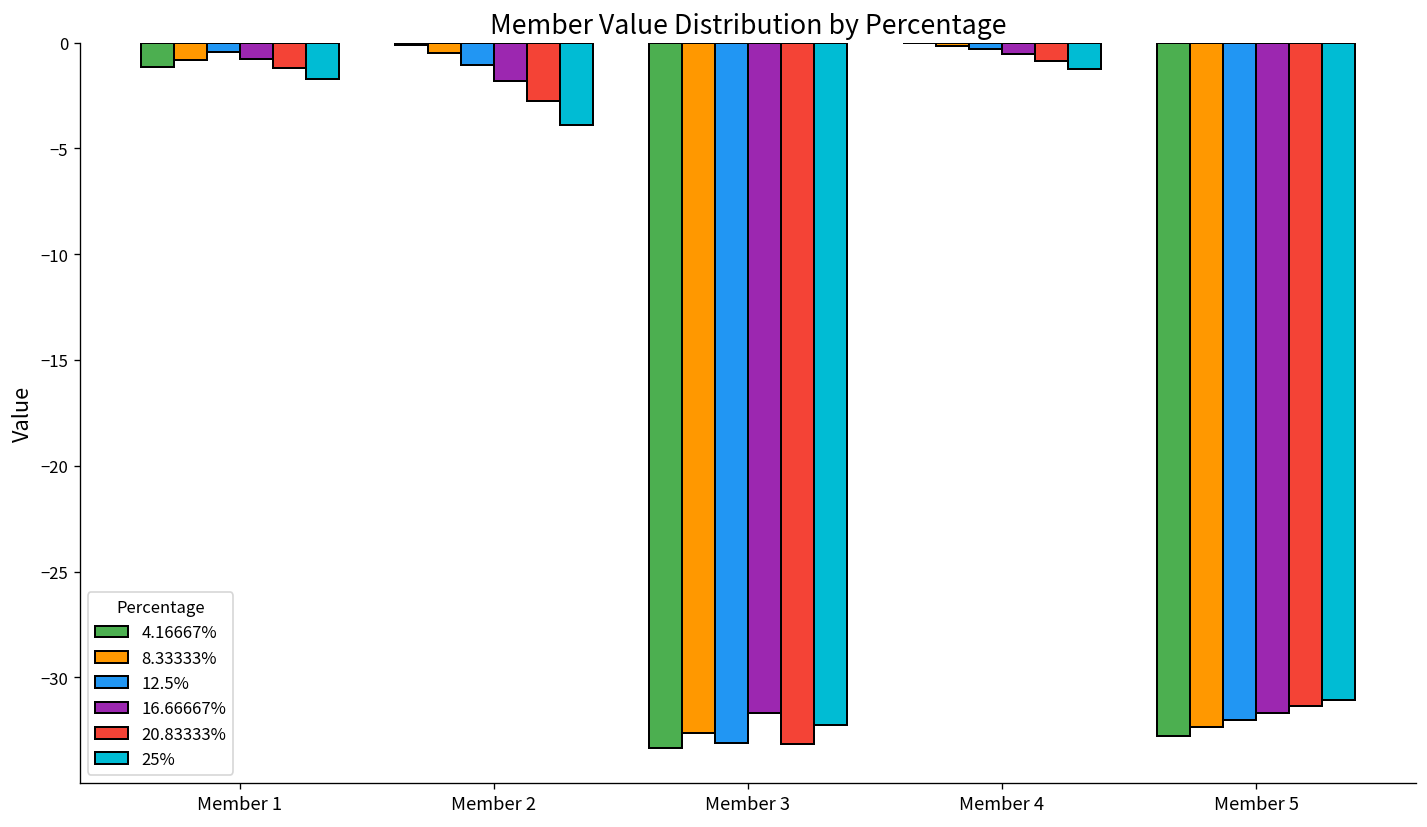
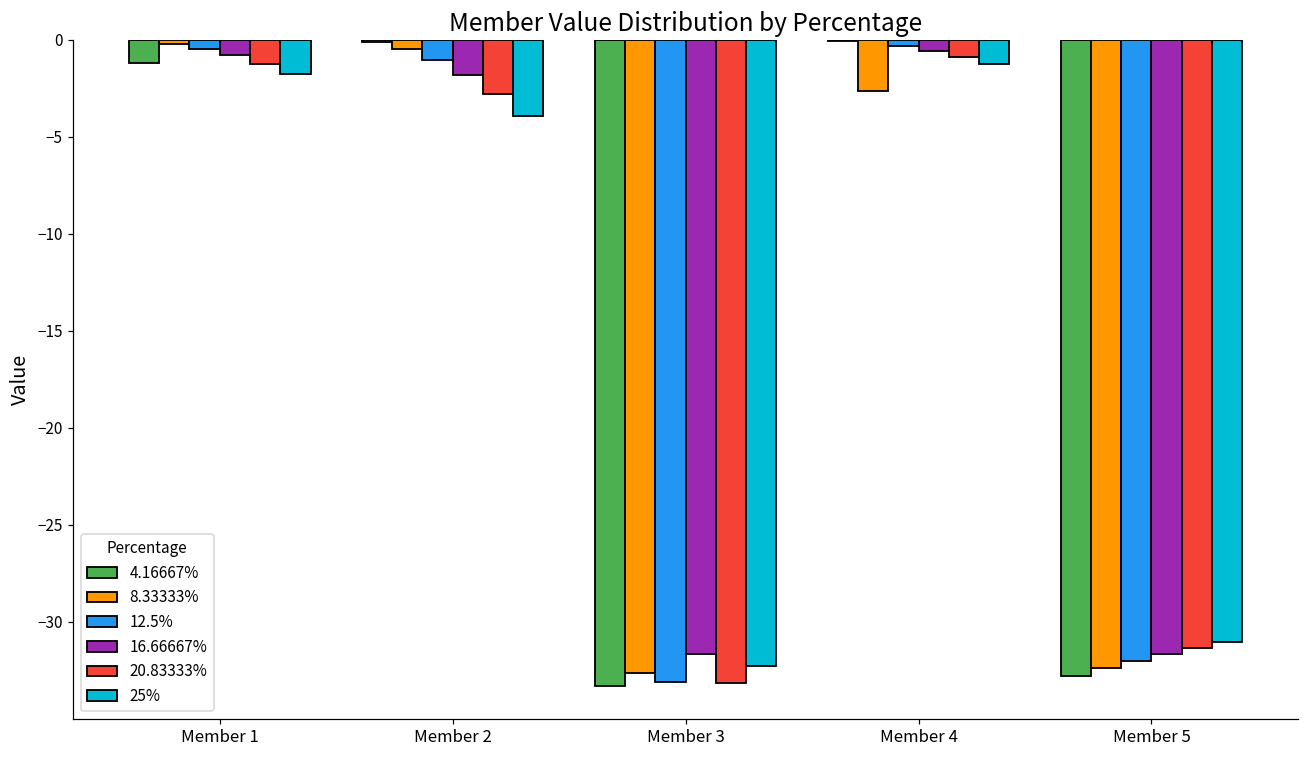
8.33333%, Member 1: -0.8 -> -0.2
8.33333%, Member 4: -0.1 -> -2.6
